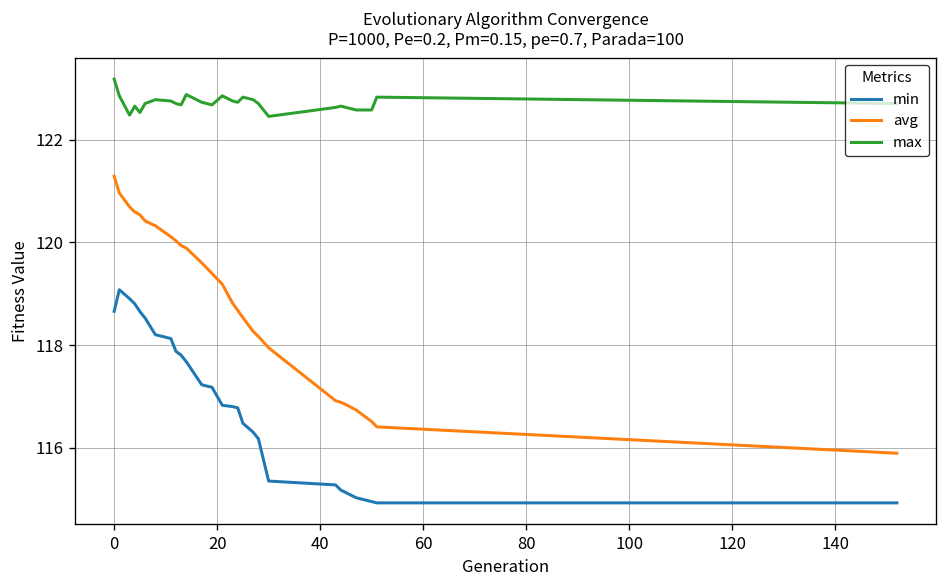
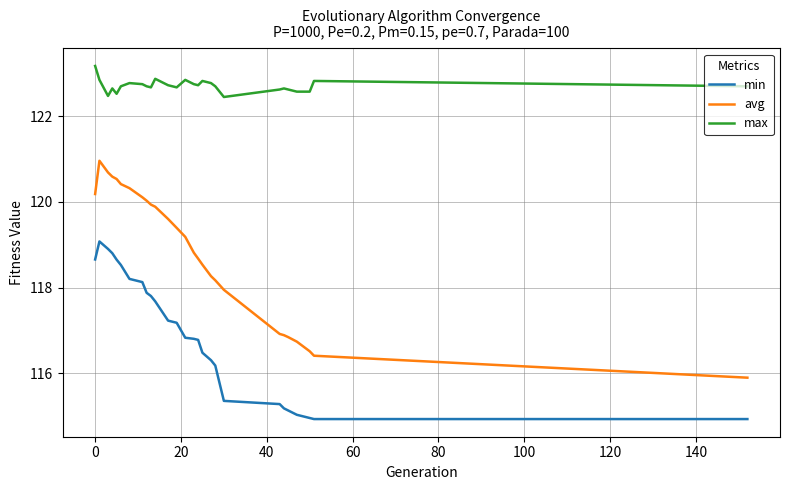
avg, 0: 121.3 -> 120.2
